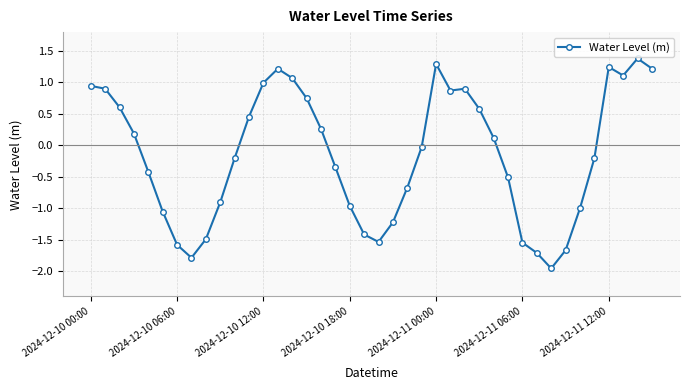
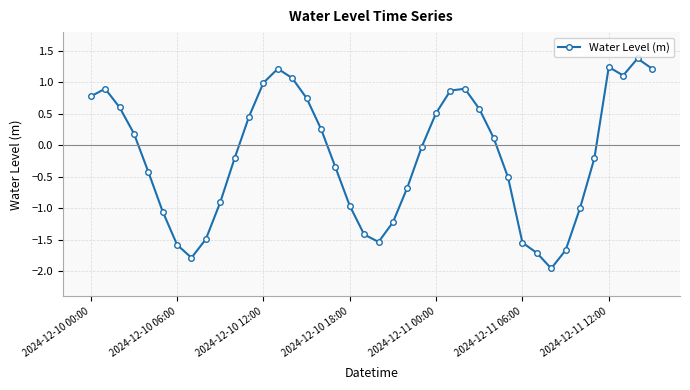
2024-12-10 00:00: 0.9 -> 0.8
2024-12-11 00:00: 1.3 -> 0.5
